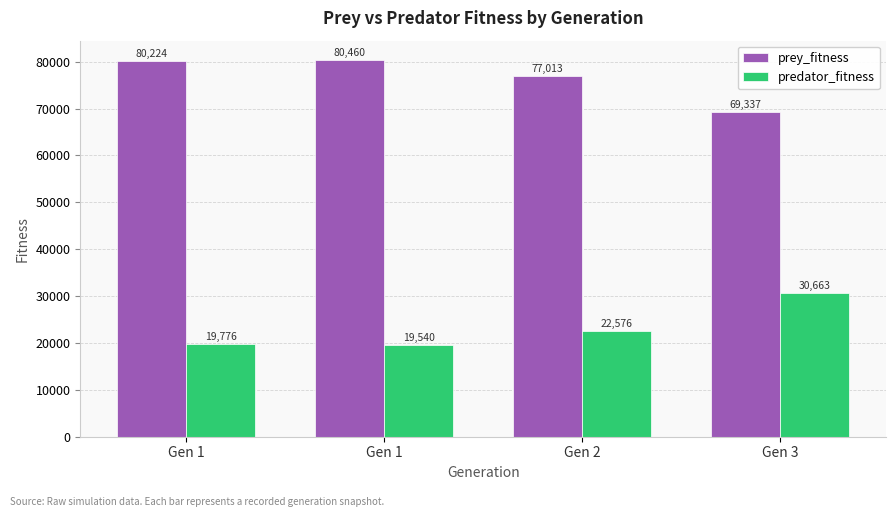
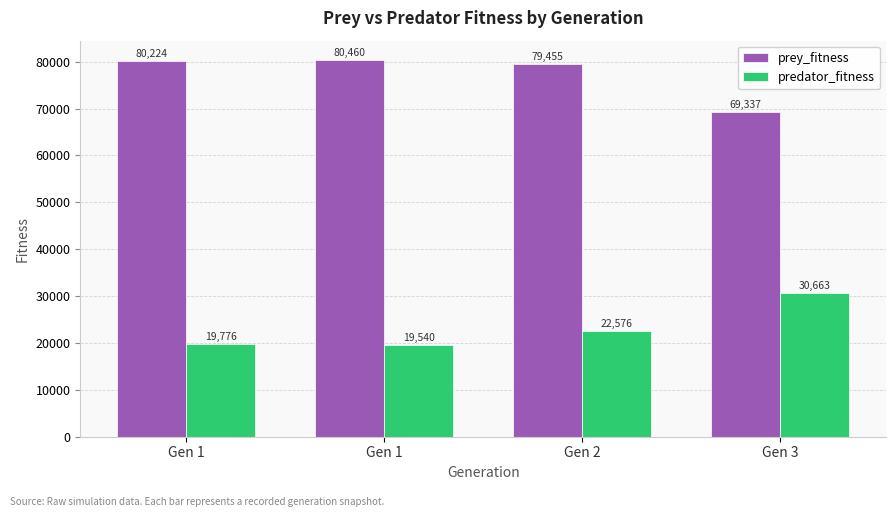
prey_fitness, Gen 2: 77,013 -> 79,455
